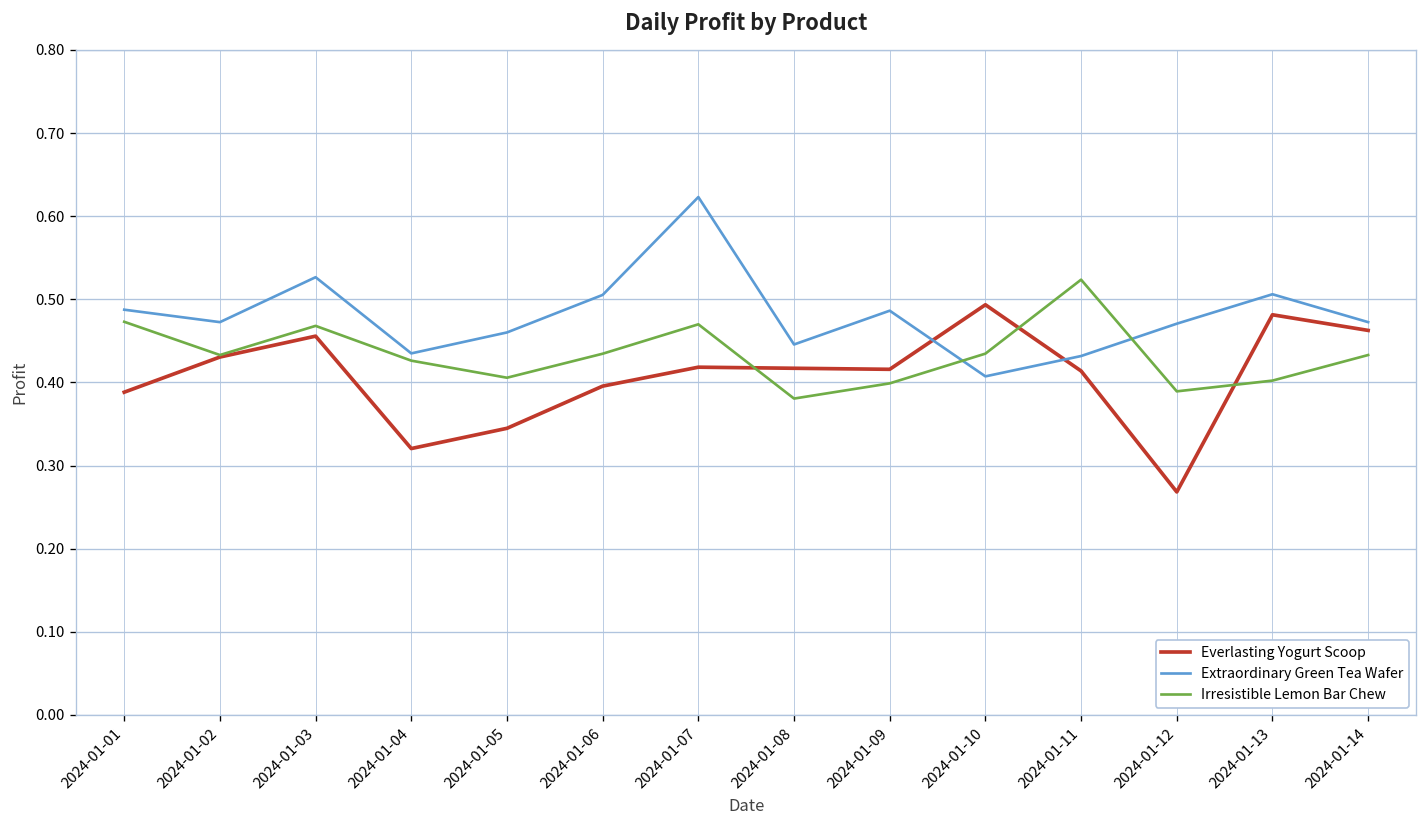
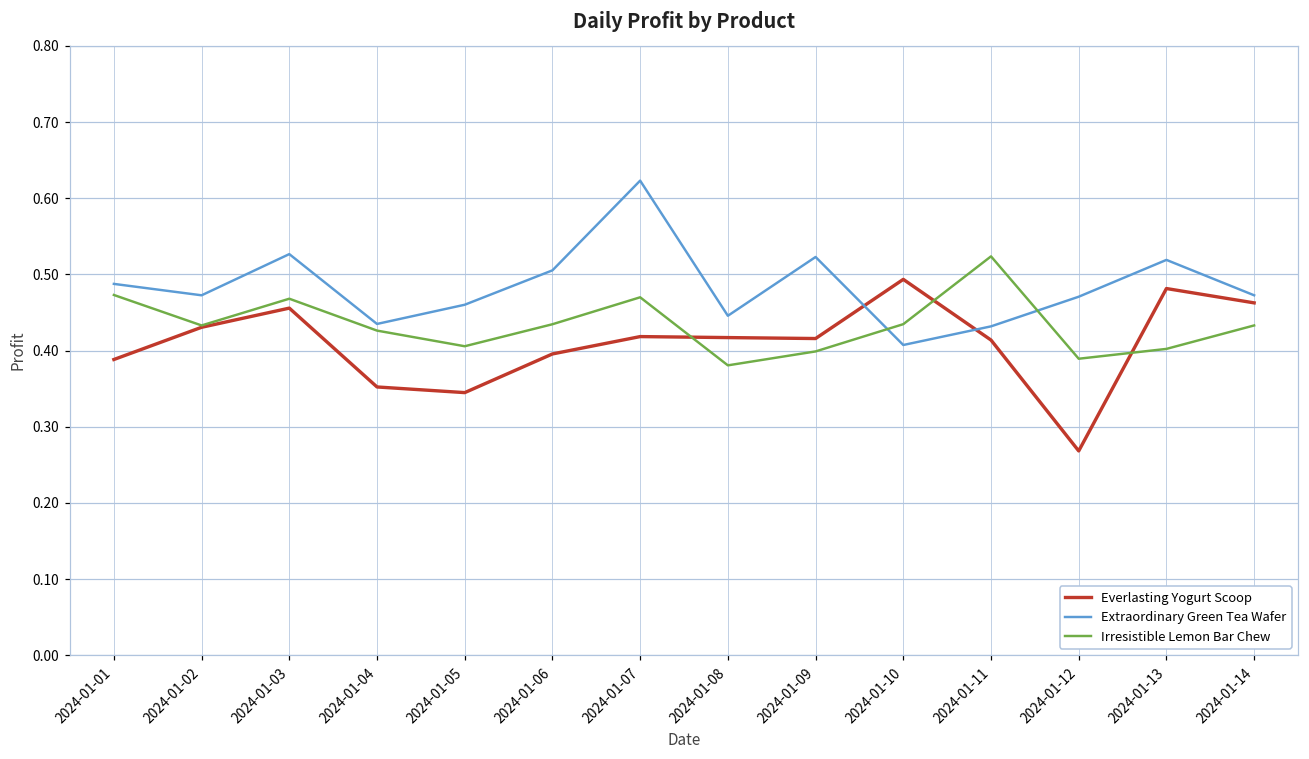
Everlasting Yogurt Scoop, 2024-01-04: 0.32 -> 0.35
Extraordinary Green Tea Wafer, 2024-01-09: 0.49 -> 0.52
Extraordinary Green Tea Wafer, 2024-01-13: 0.51 -> 0.52
